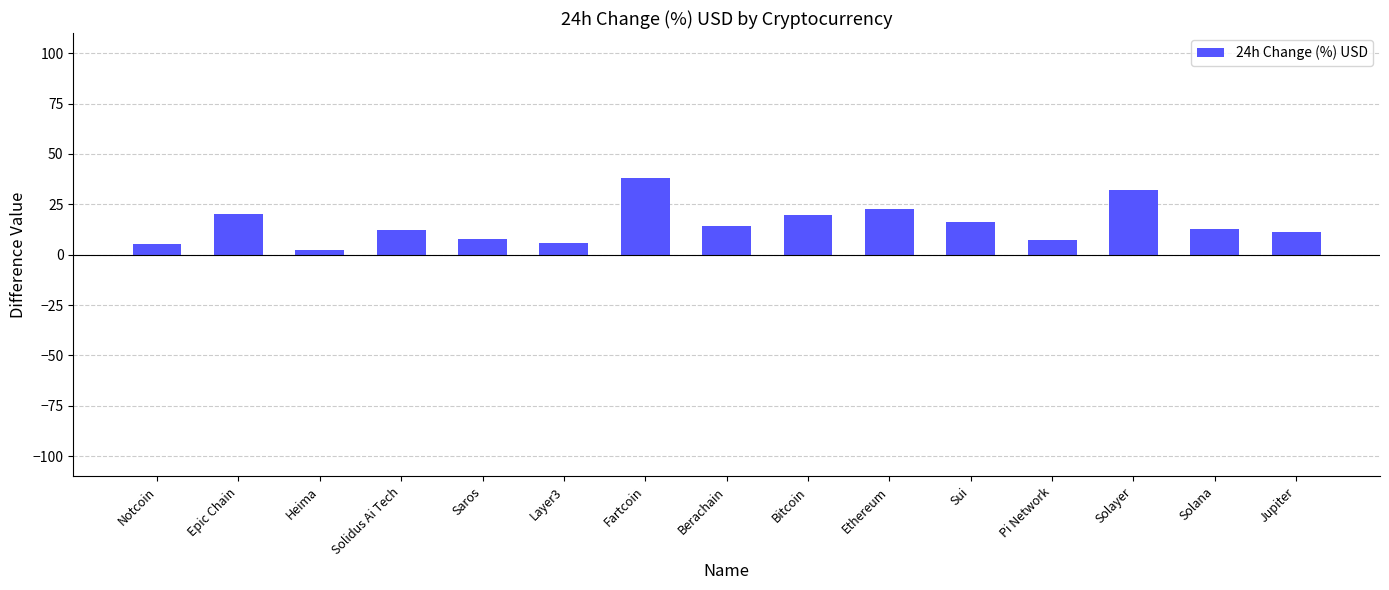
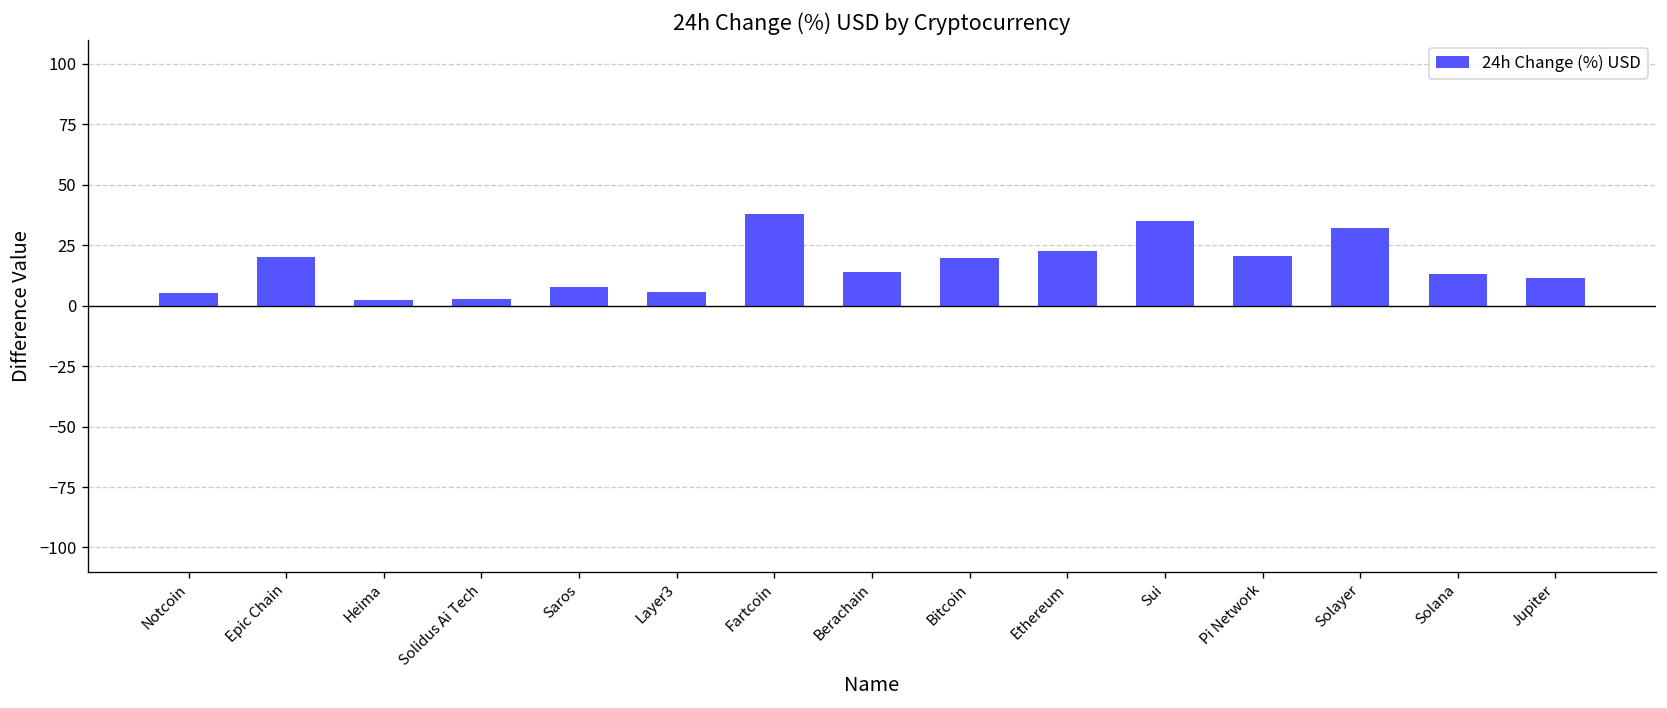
Solidus Ai Tech: 12 -> 3
Sui: 16 -> 35
Pi Network: 7 -> 21
